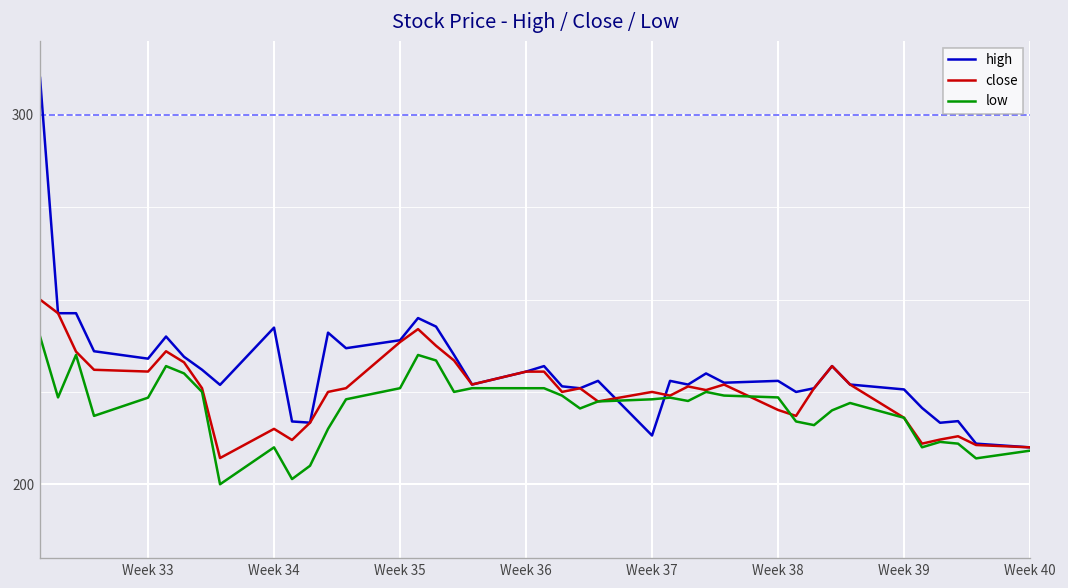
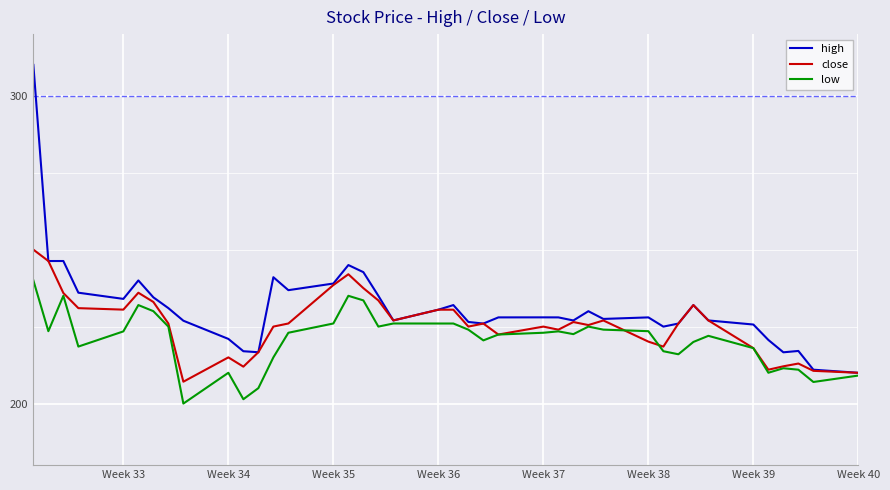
high, Week 34: 242 -> 221
high, Week 37: 213 -> 228
